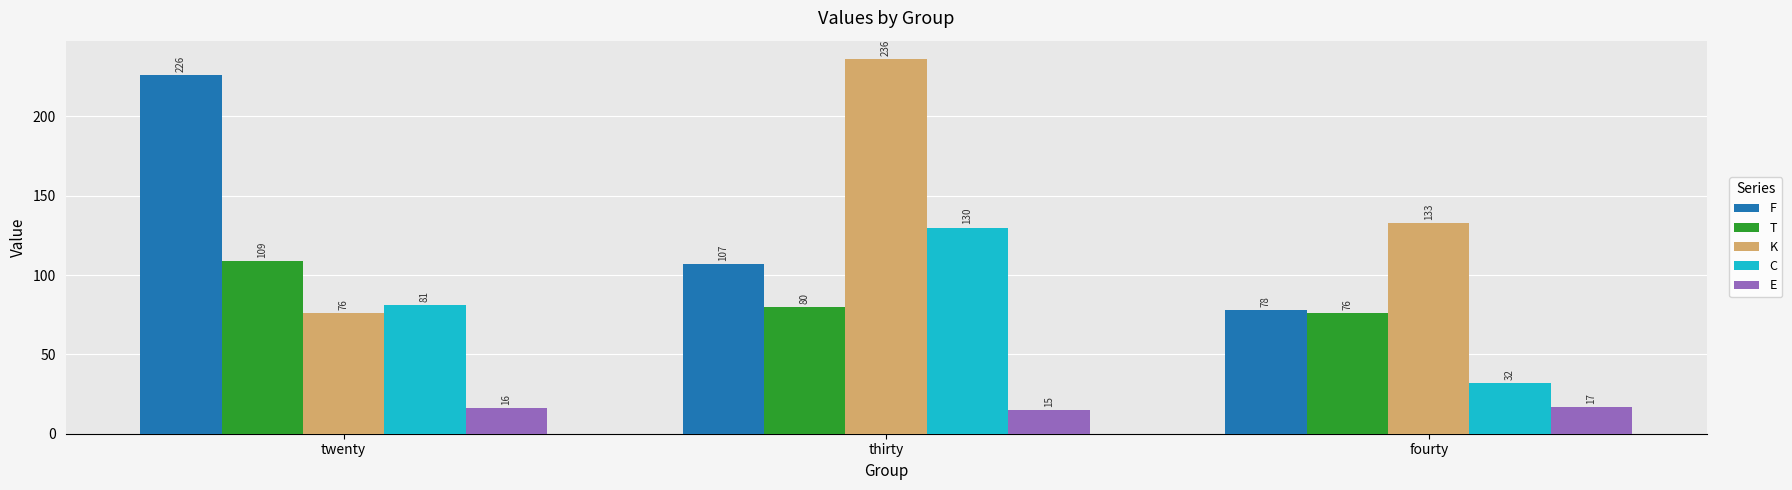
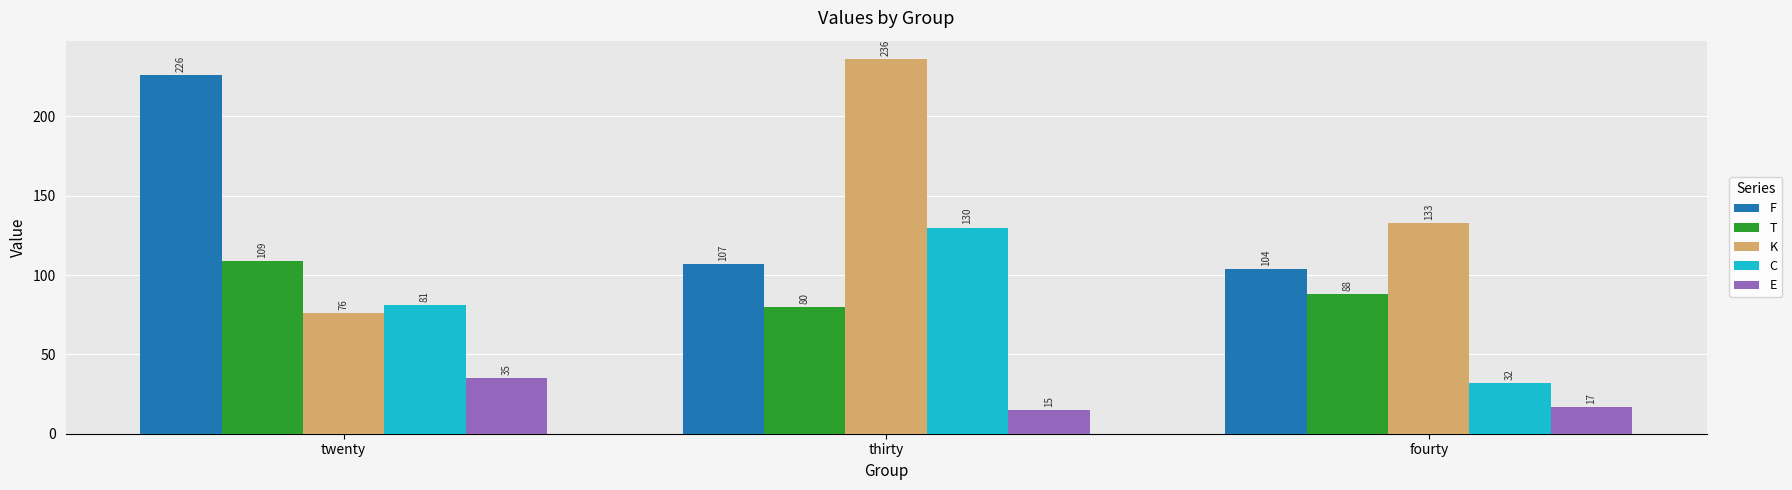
E, twenty: 16 -> 35
F, fourty: 78 -> 104
T, fourty: 76 -> 88
